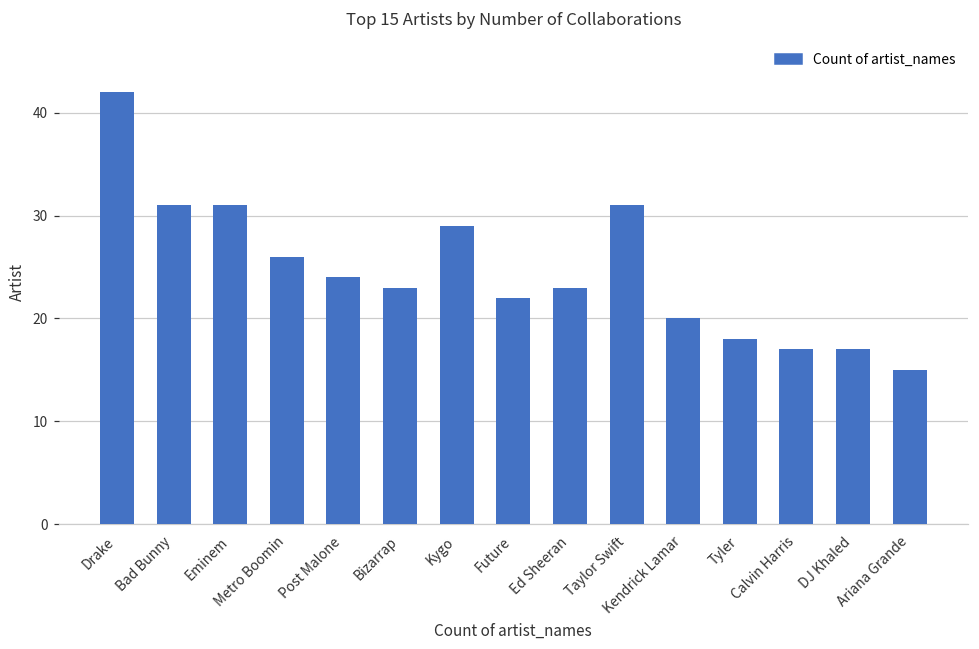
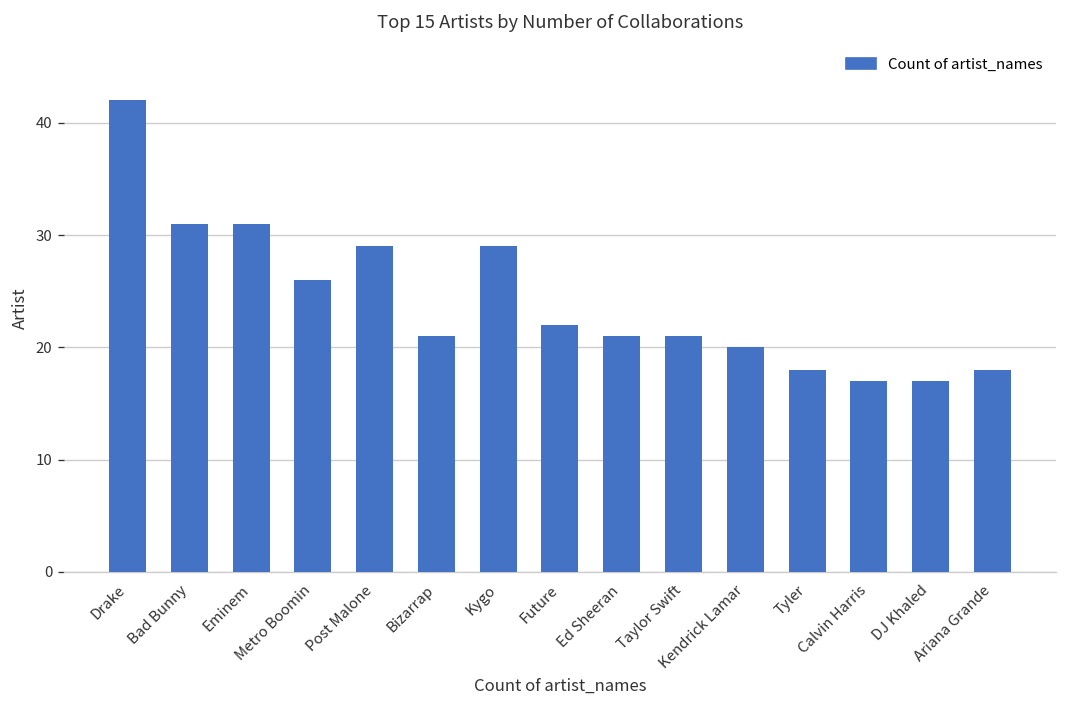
Post Malone: 24 -> 29
Bizarrap: 23 -> 21
Ed Sheeran: 23 -> 21
Taylor Swift: 31 -> 21
Ariana Grande: 15 -> 18
